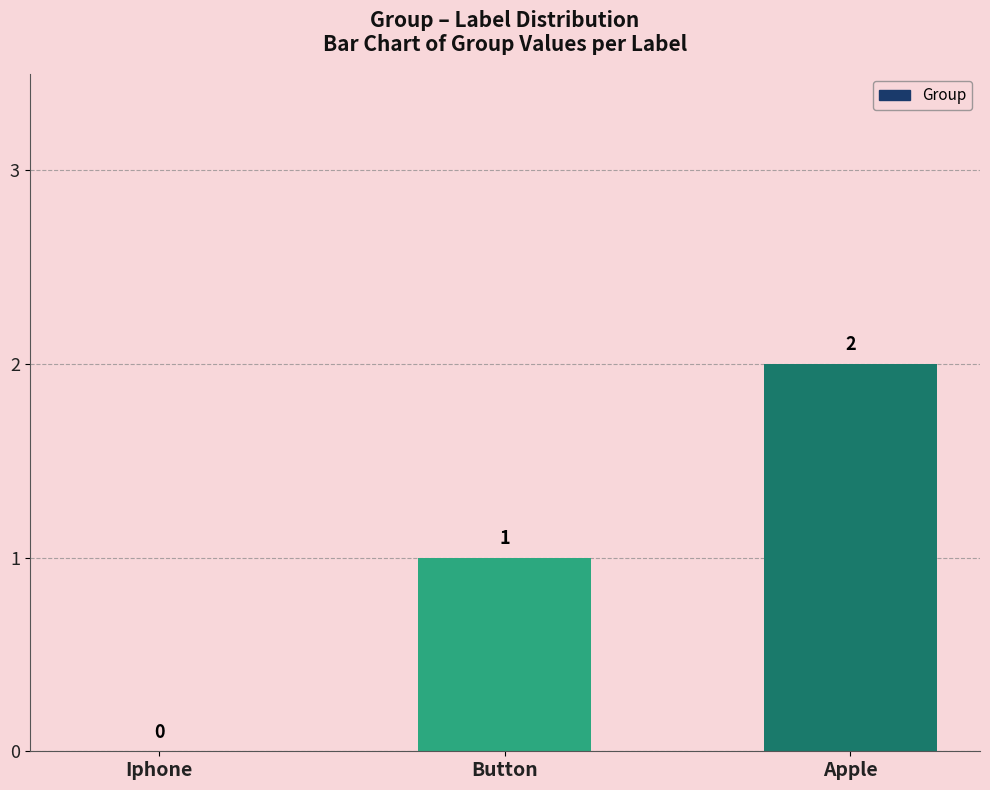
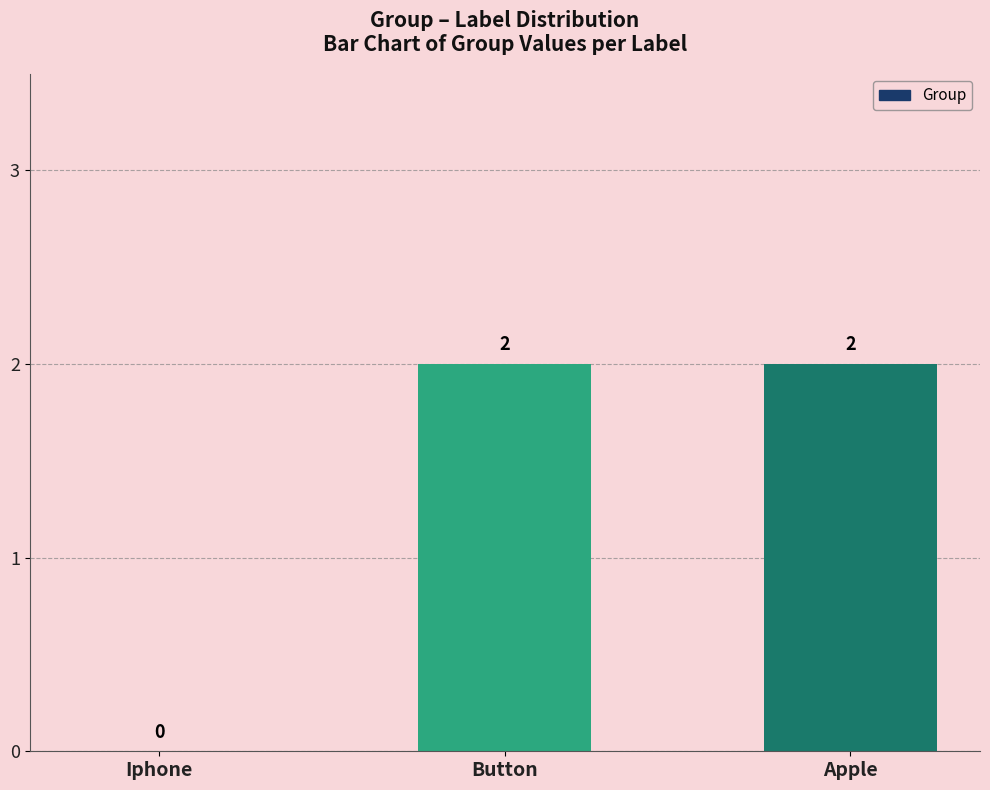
Button: 1 -> 2
